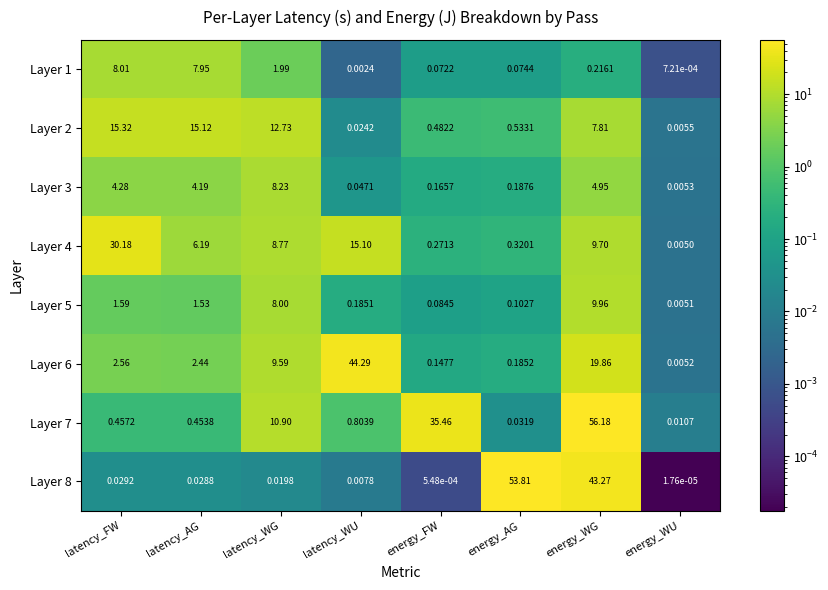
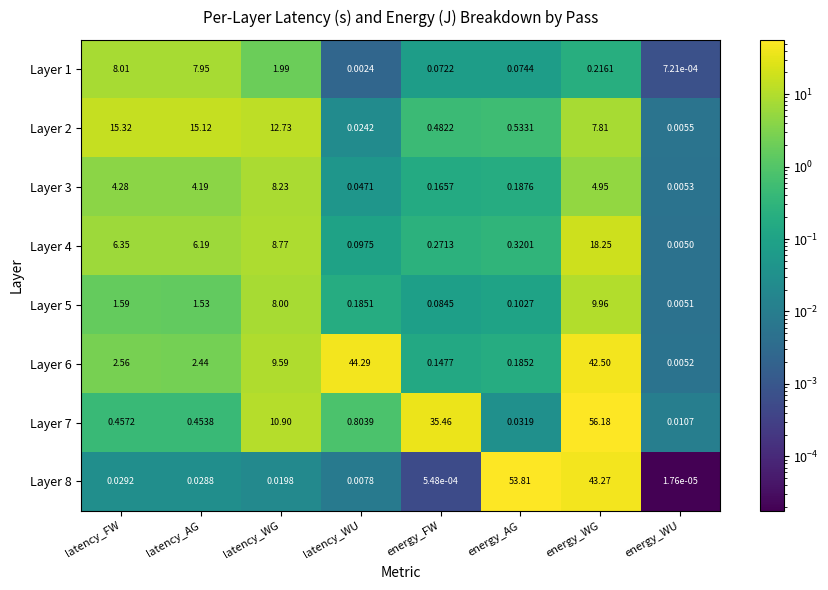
Layer 4, latency_FW: 30.18 -> 6.35
Layer 4, latency_WU: 15.10 -> 0.0975
Layer 4, energy_WG: 9.70 -> 18.25
Layer 6, energy_WG: 19.86 -> 42.50
